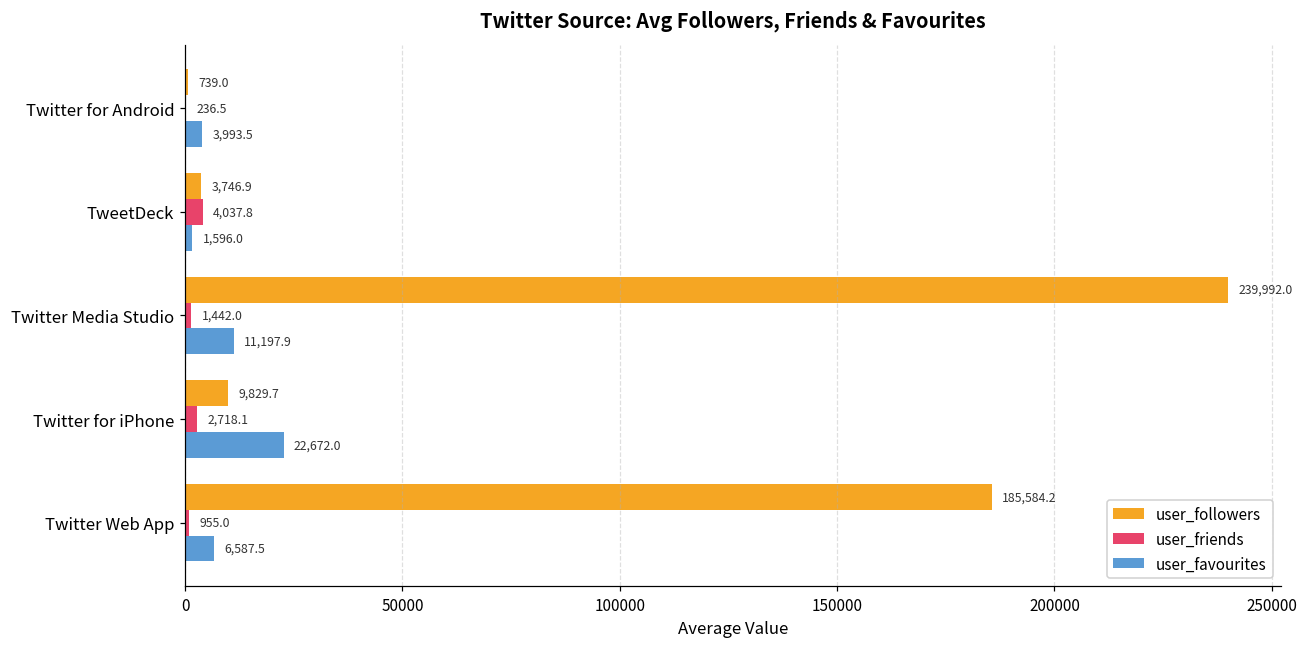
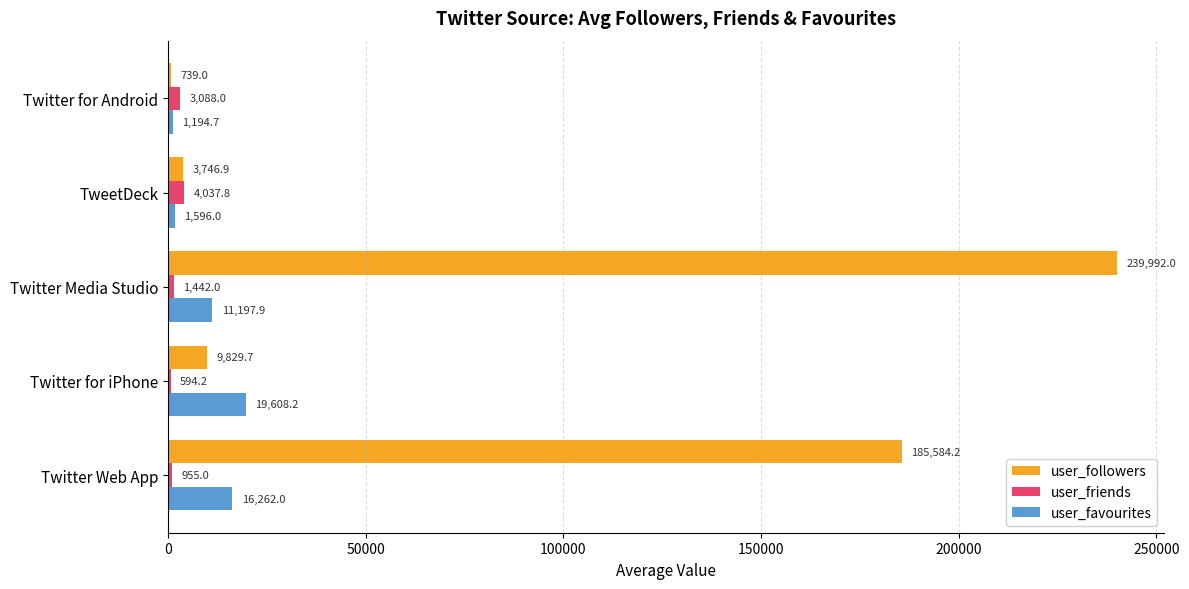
user_friends, Twitter for Android: 236.5 -> 3,088.0
user_favourites, Twitter for Android: 3,993.5 -> 1,194.7
user_friends, Twitter for iPhone: 2,718.1 -> 594.2
user_favourites, Twitter for iPhone: 22,672.0 -> 19,608.2
user_favourites, Twitter Web App: 6,587.5 -> 16,262.0
